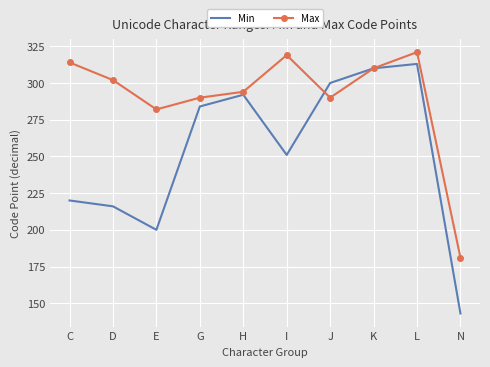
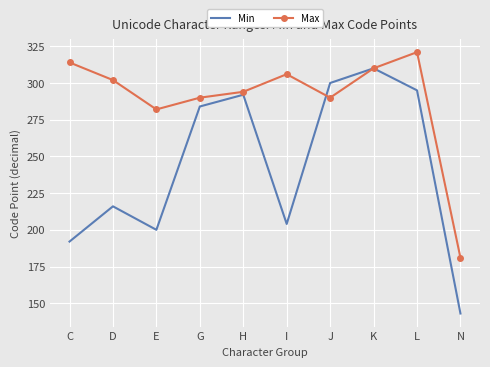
Min, C: 220 -> 192
Min, I: 251 -> 204
Max, I: 319 -> 306
Min, L: 313 -> 295
